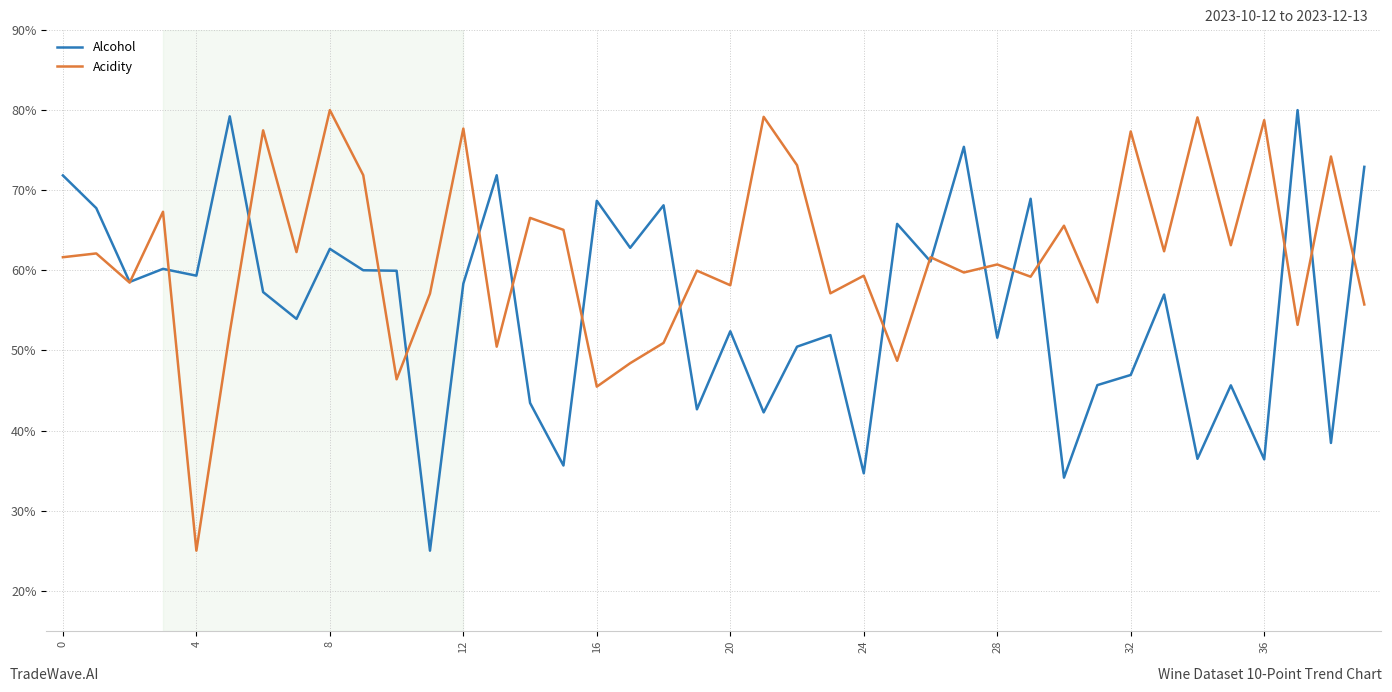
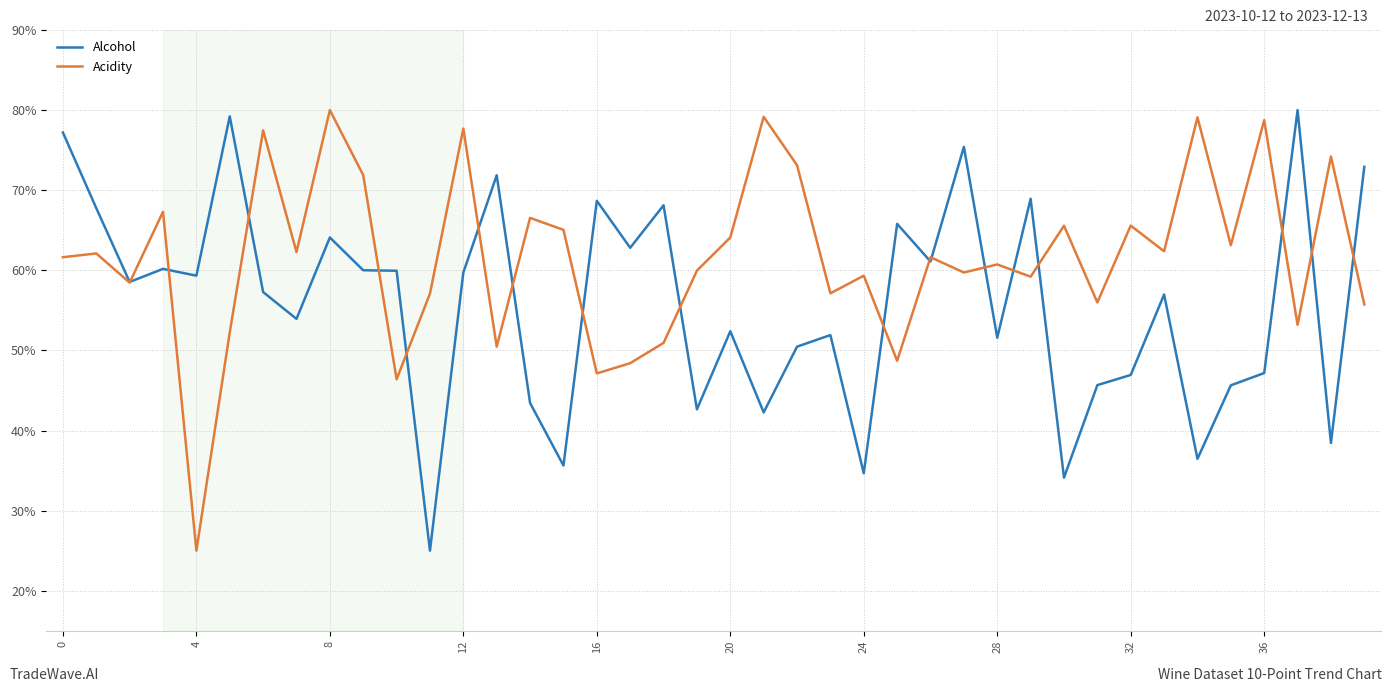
Alcohol, 0: 72% -> 77%
Alcohol, 8: 63% -> 64%
Alcohol, 12: 58% -> 60%
Acidity, 16: 45% -> 47%
Acidity, 20: 58% -> 64%
Acidity, 32: 77% -> 66%
Alcohol, 36: 36% -> 47%
